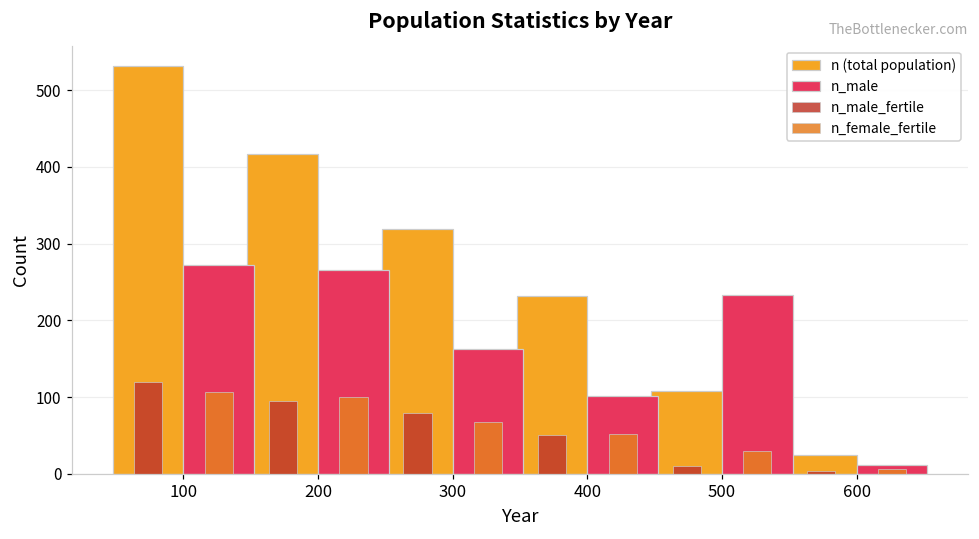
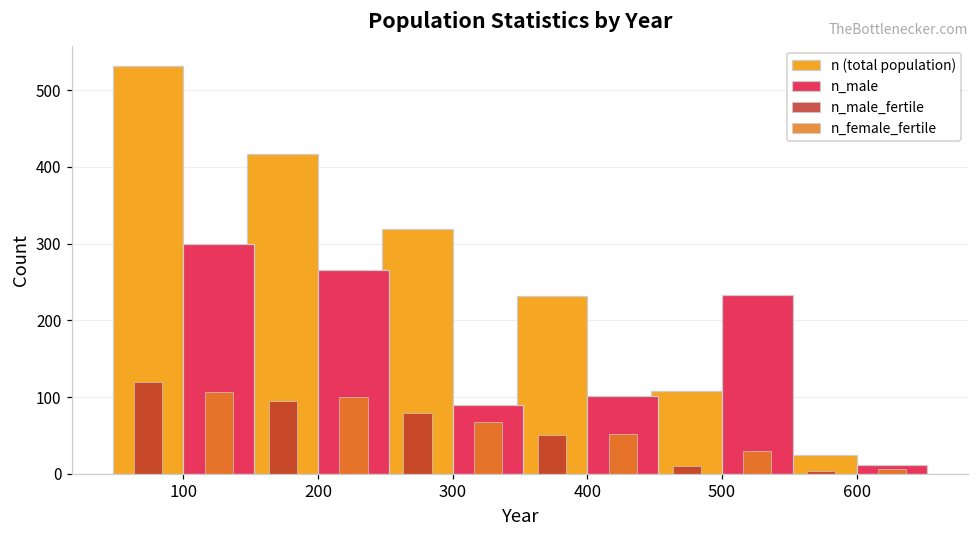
n_male, 100: 270 -> 300
n_male, 300: 160 -> 90
